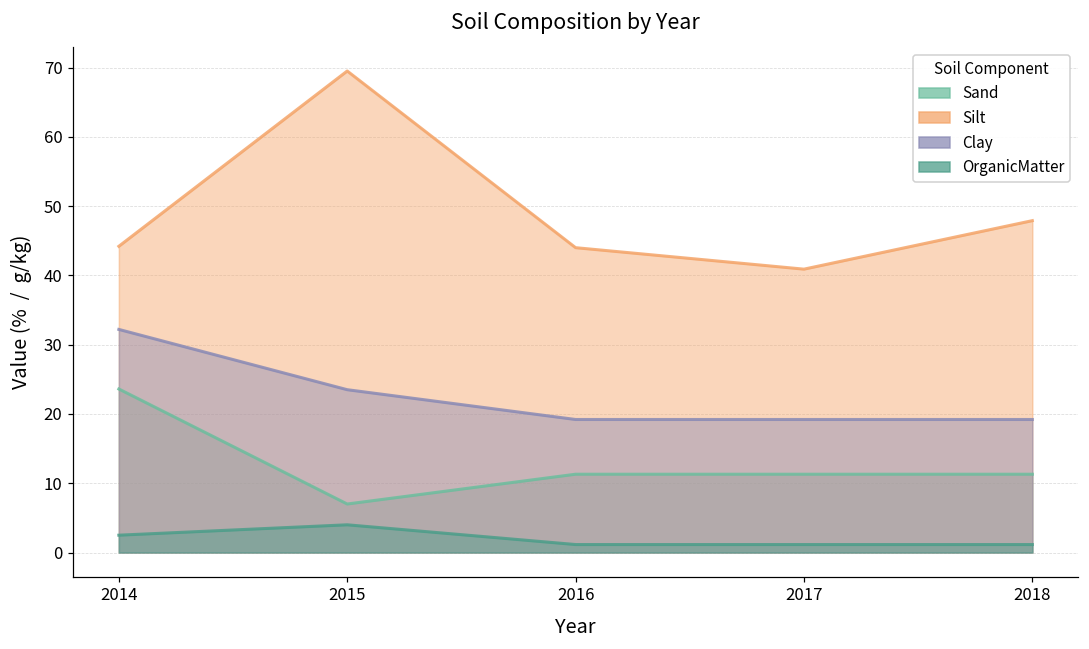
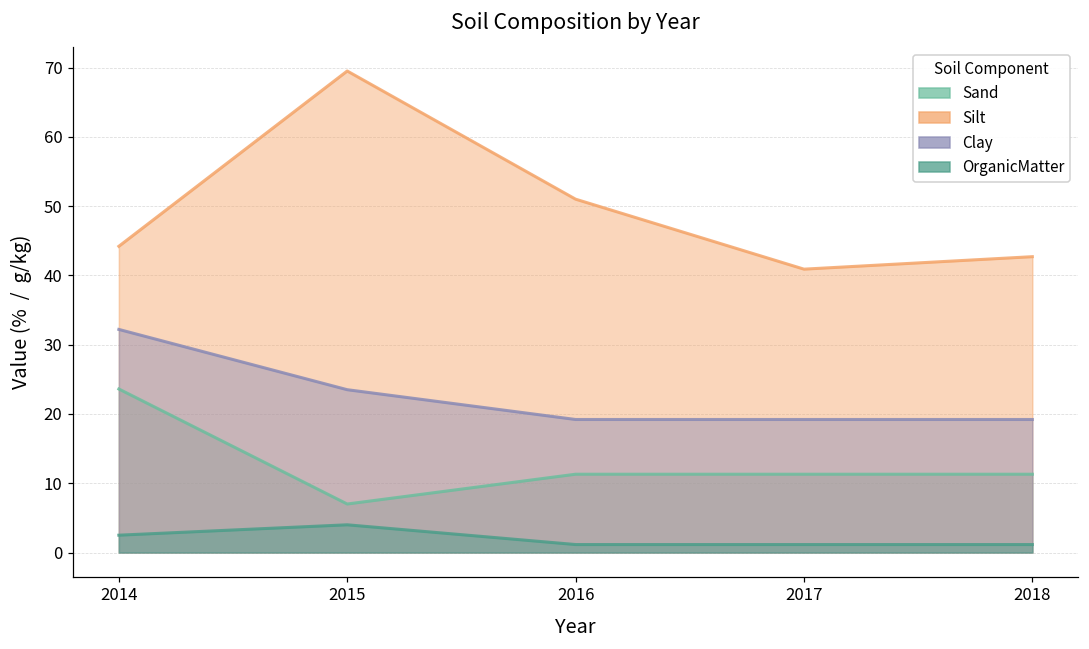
Silt, 2016: 44 -> 51
Silt, 2018: 48 -> 43
